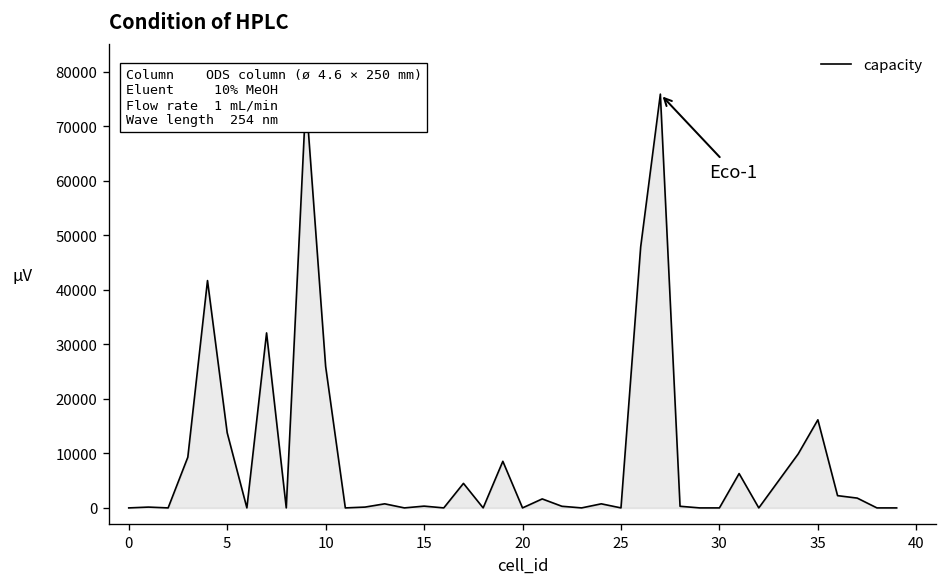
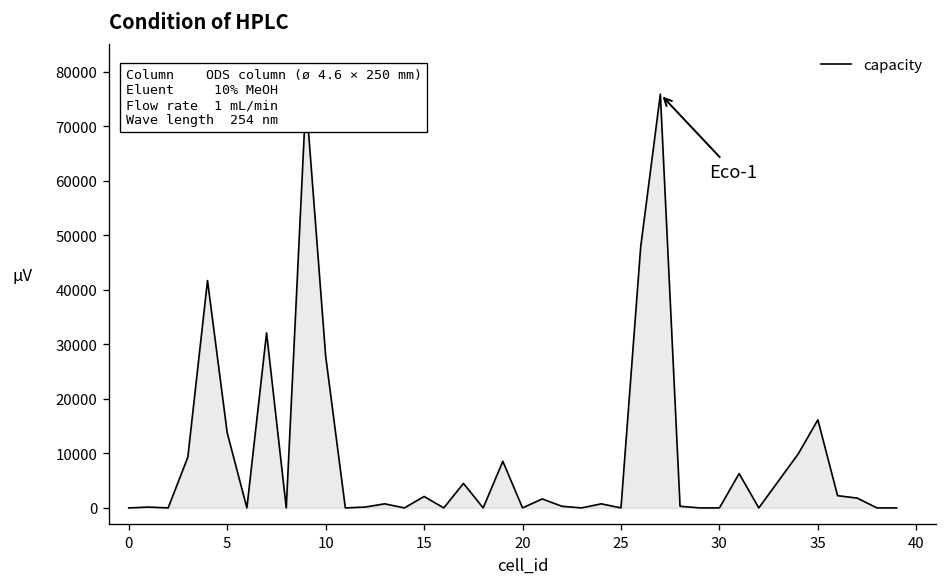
10: 26000 -> 28000
15: 0 -> 2000
